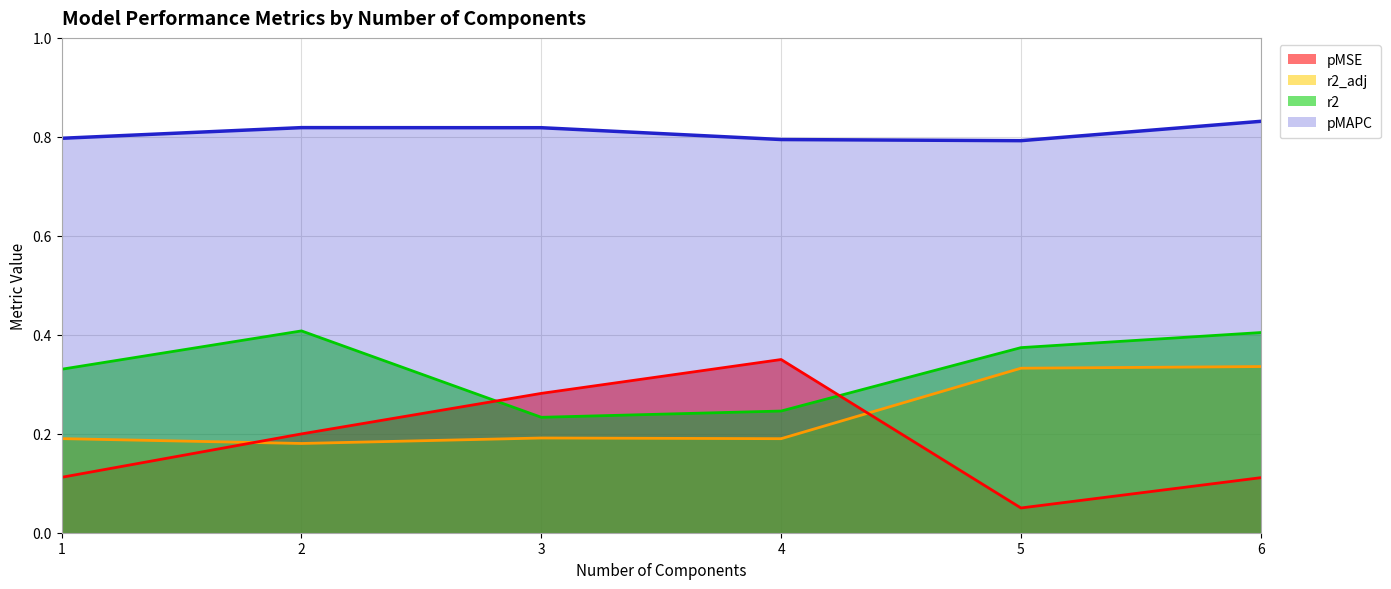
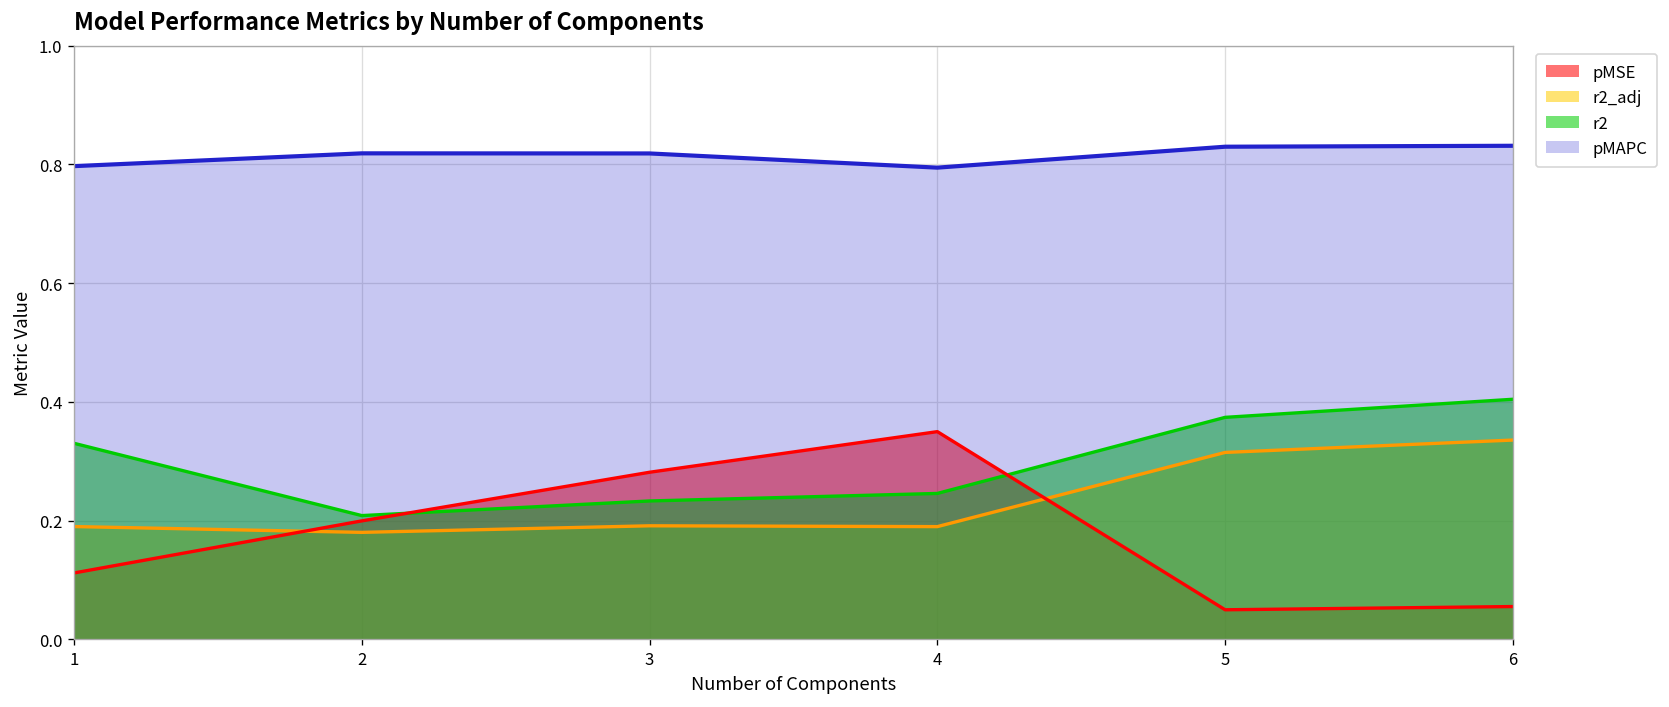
r2, 2: 0.41 -> 0.21
r2_adj, 5: 0.33 -> 0.31
pMAPC, 5: 0.79 -> 0.83
pMSE, 6: 0.11 -> 0.06
